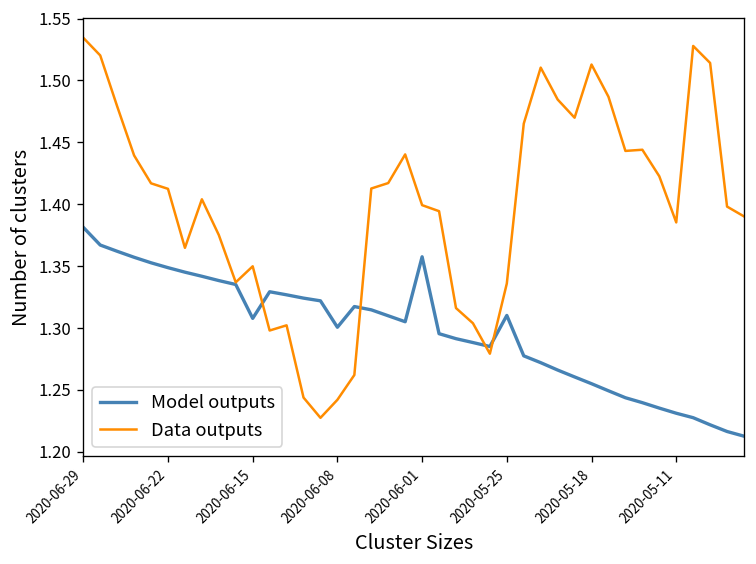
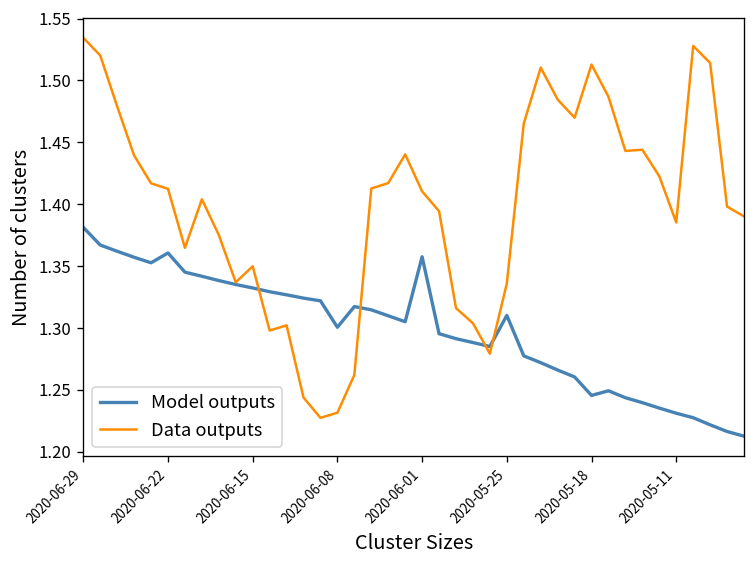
Model outputs, 2020-06-22: 1.349 -> 1.361
Model outputs, 2020-06-15: 1.308 -> 1.332
Data outputs, 2020-06-08: 1.242 -> 1.232
Data outputs, 2020-06-01: 1.399 -> 1.410
Model outputs, 2020-05-18: 1.255 -> 1.246
